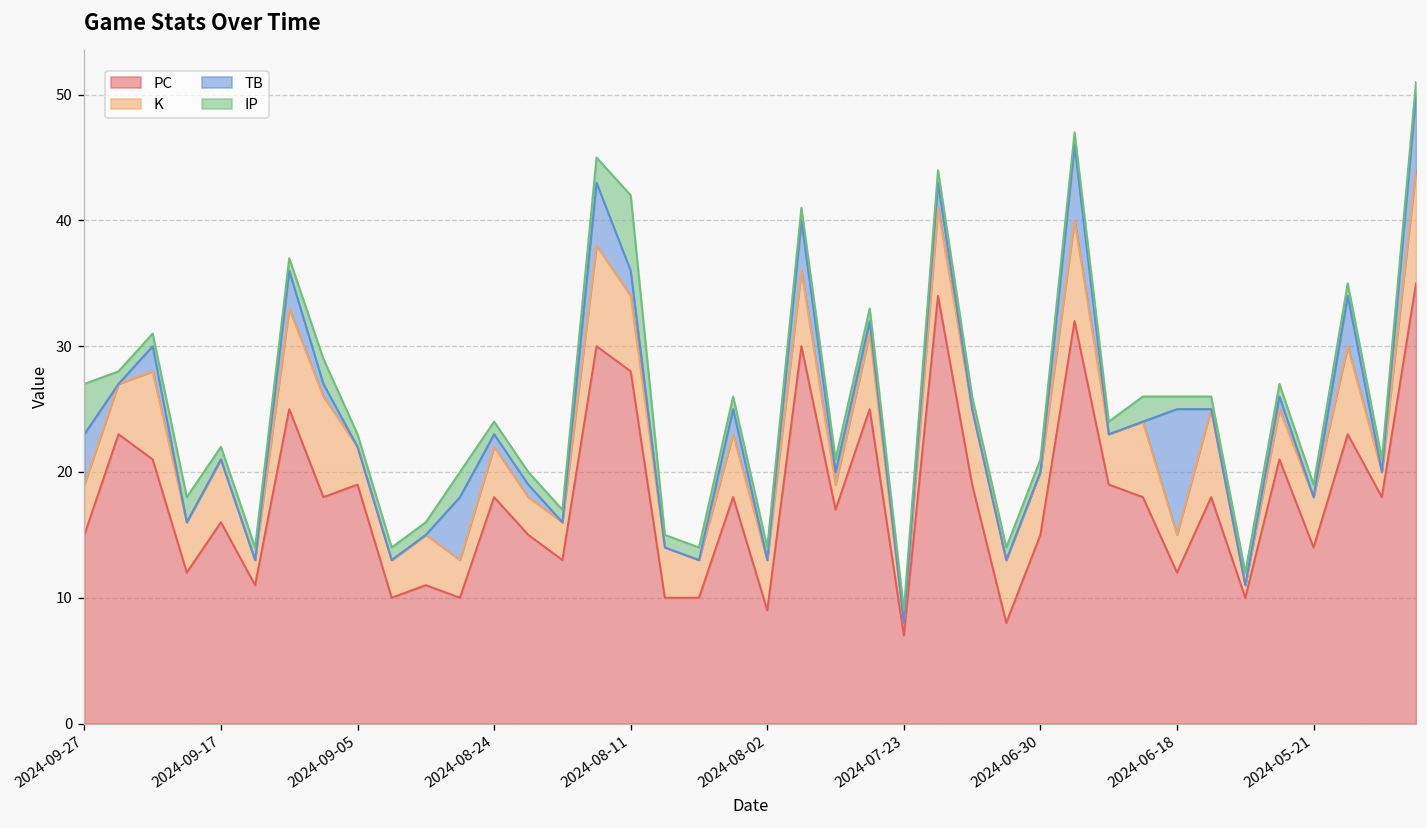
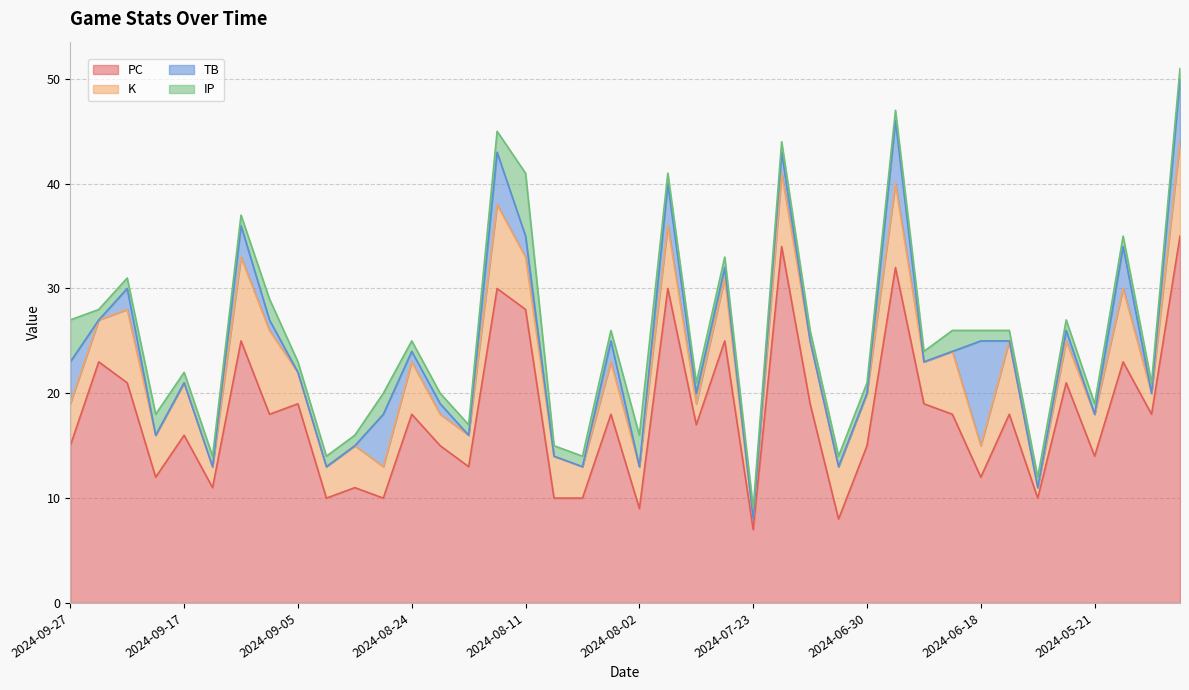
K, 2024-08-24: 4 -> 5
K, 2024-08-11: 6 -> 5
IP, 2024-08-02: 1 -> 3
